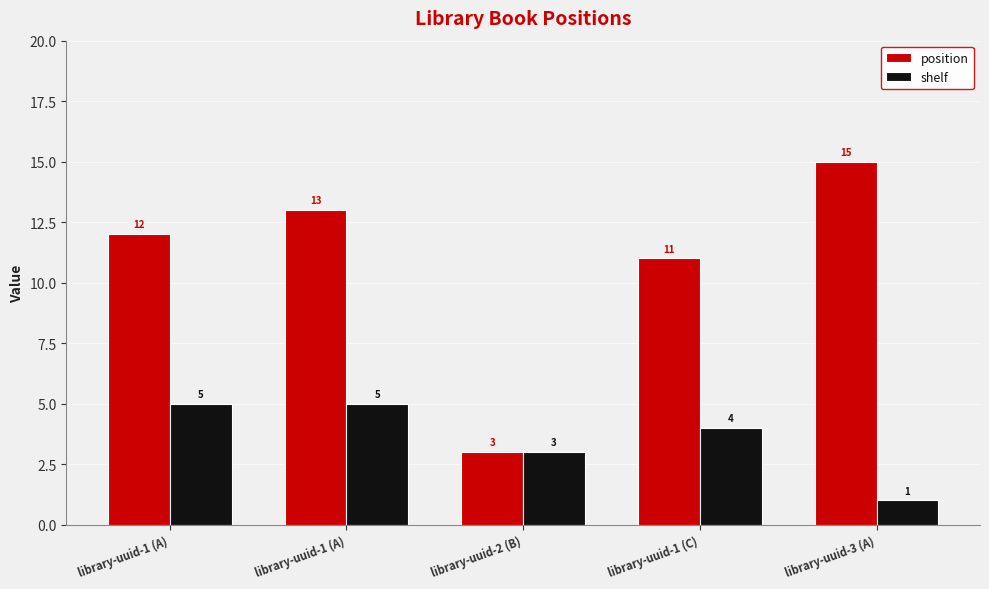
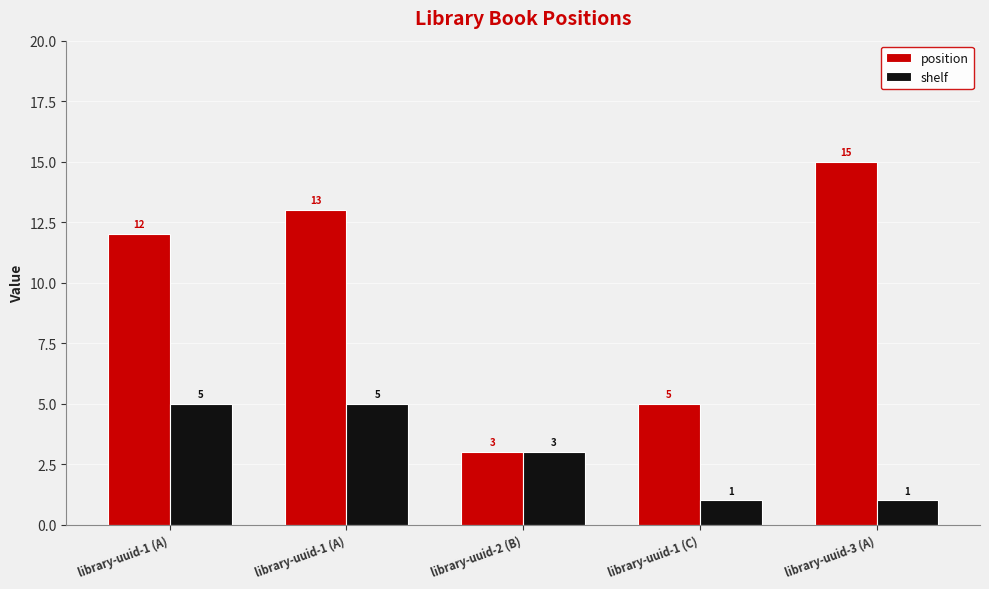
position, library-uuid-1 (C): 11 -> 5
shelf, library-uuid-1 (C): 4 -> 1
